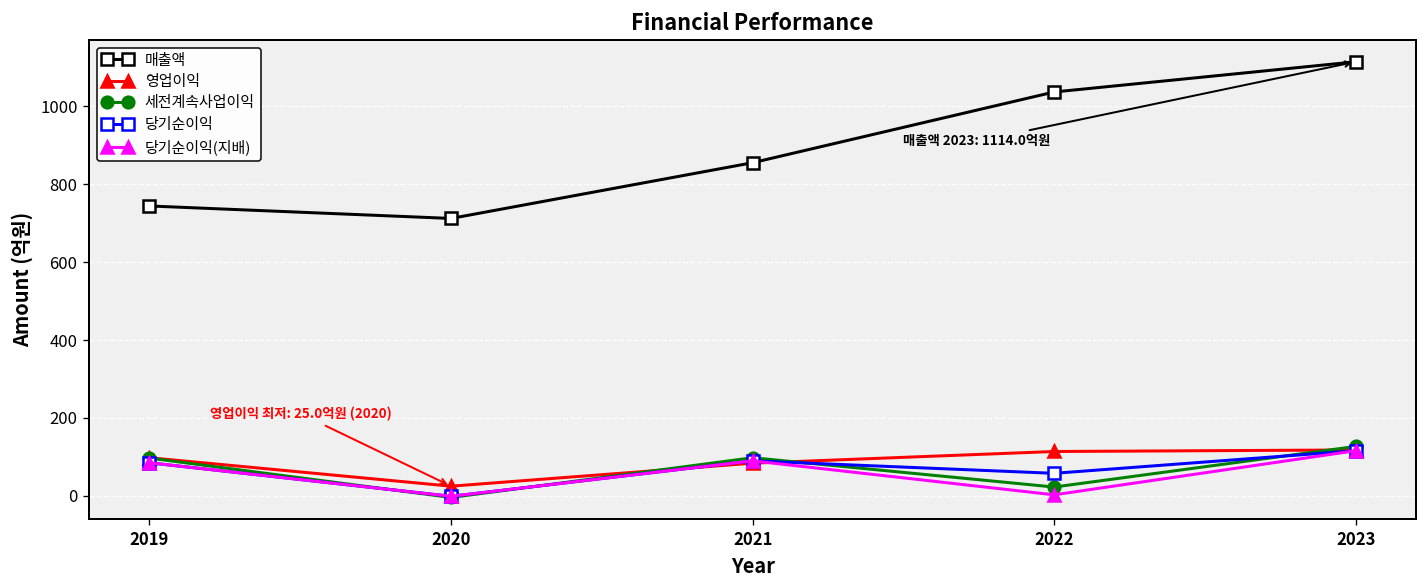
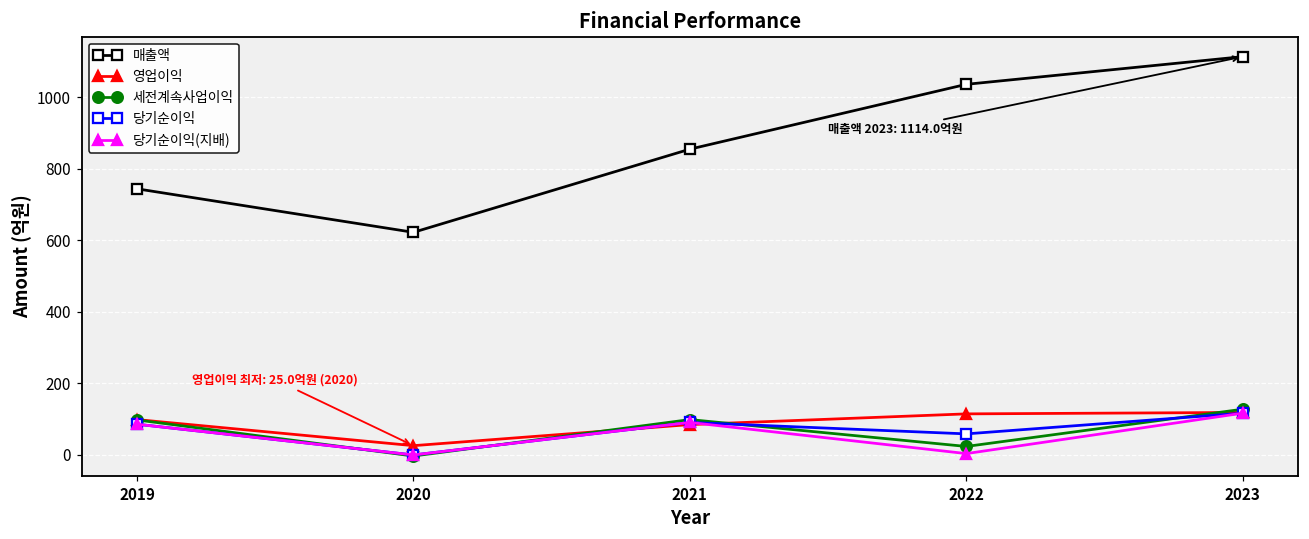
매출액, 2020: 710 -> 620
